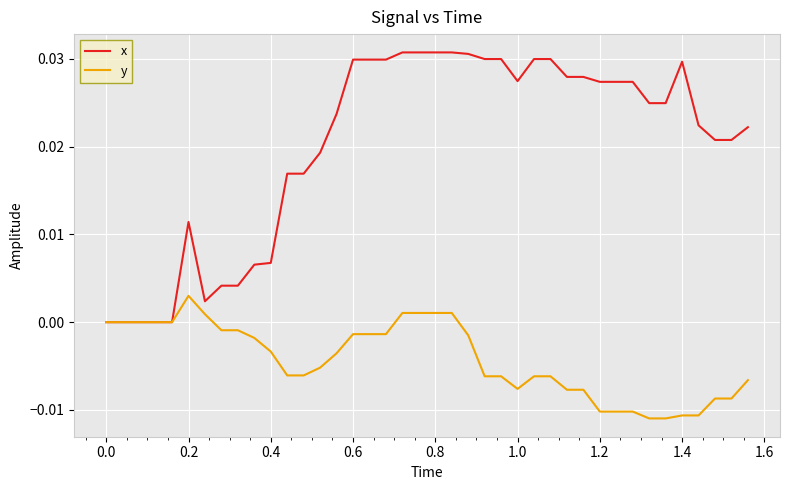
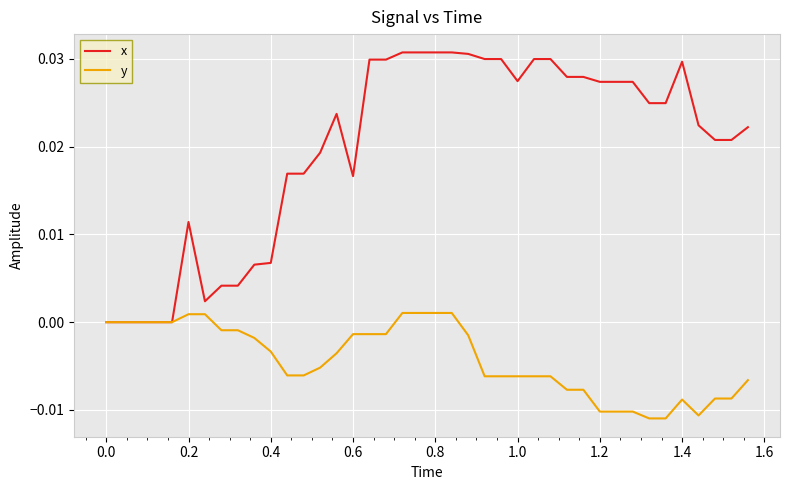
y, 0.2: 0.003 -> 0.001
x, 0.6: 0.030 -> 0.017
y, 1.0: -0.008 -> -0.006
y, 1.4: -0.011 -> -0.009
